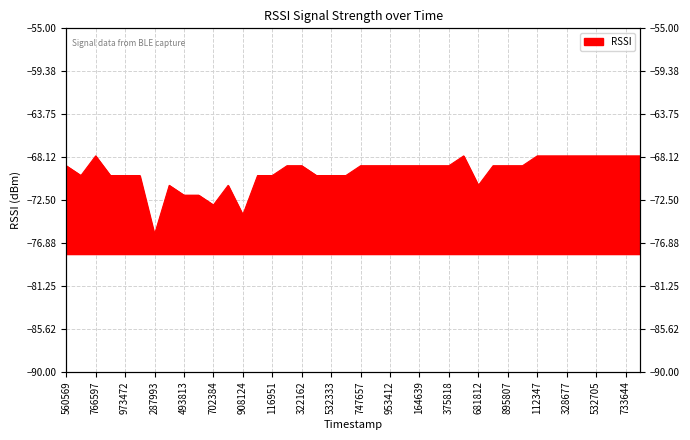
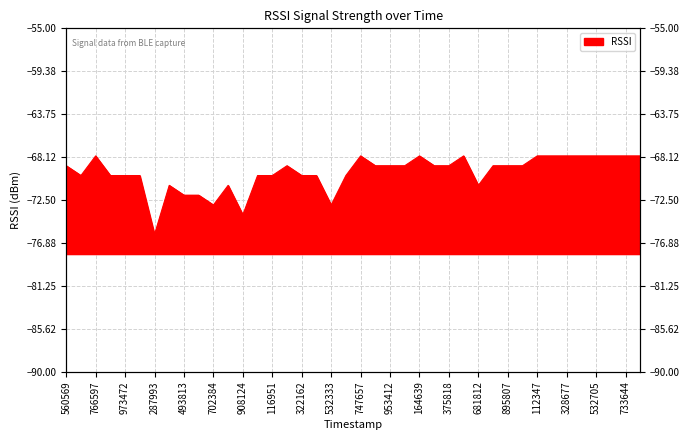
322162: -69 -> -70
532333: -70 -> -73
747657: -69 -> -68
164639: -69 -> -68
